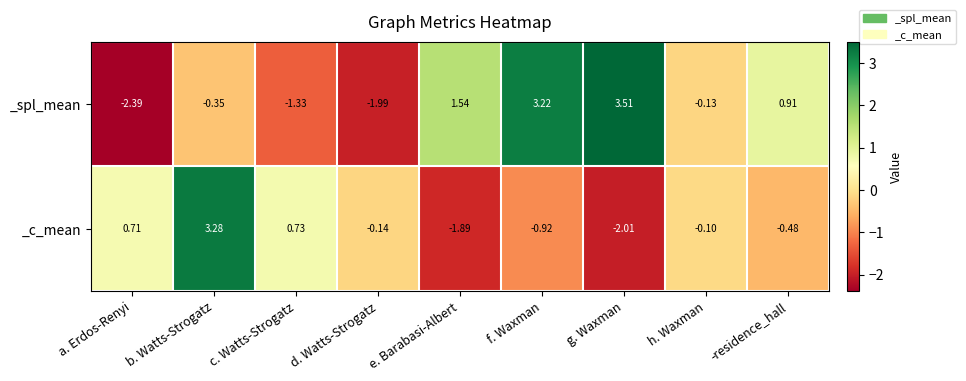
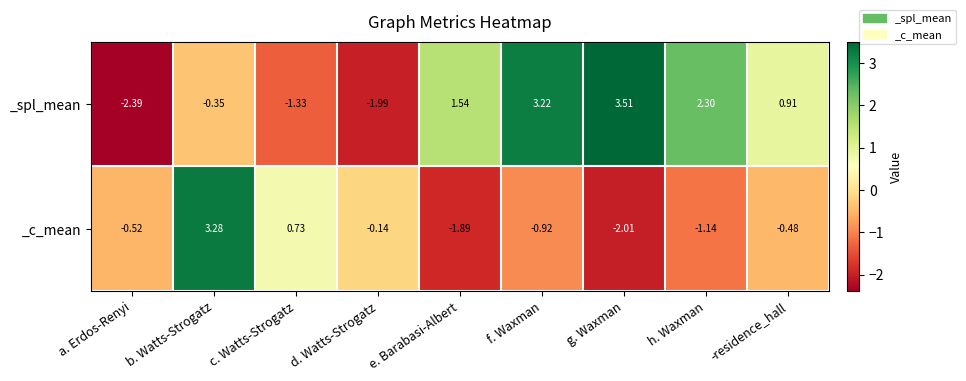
_spl_mean, h. Waxman: -0.13 -> 2.30
_c_mean, a. Erdos-Renyi: 0.71 -> -0.52
_c_mean, h. Waxman: -0.10 -> -1.14
